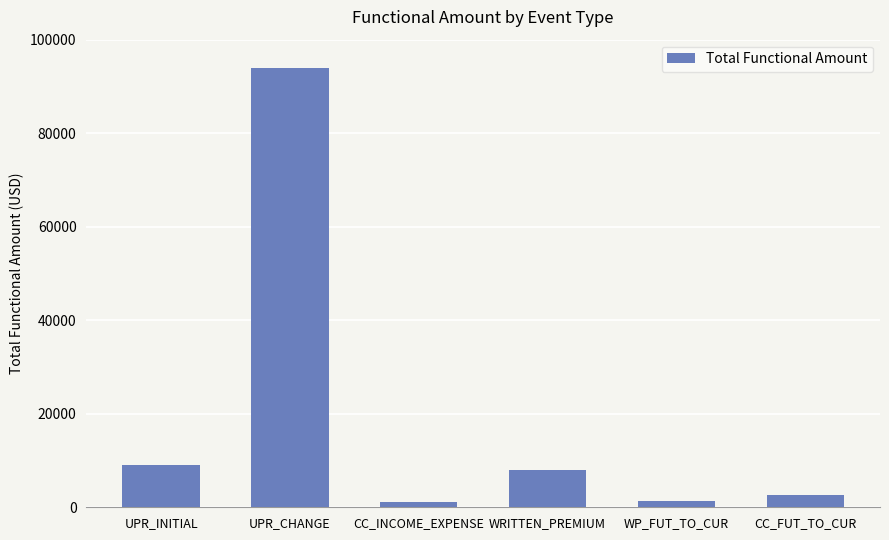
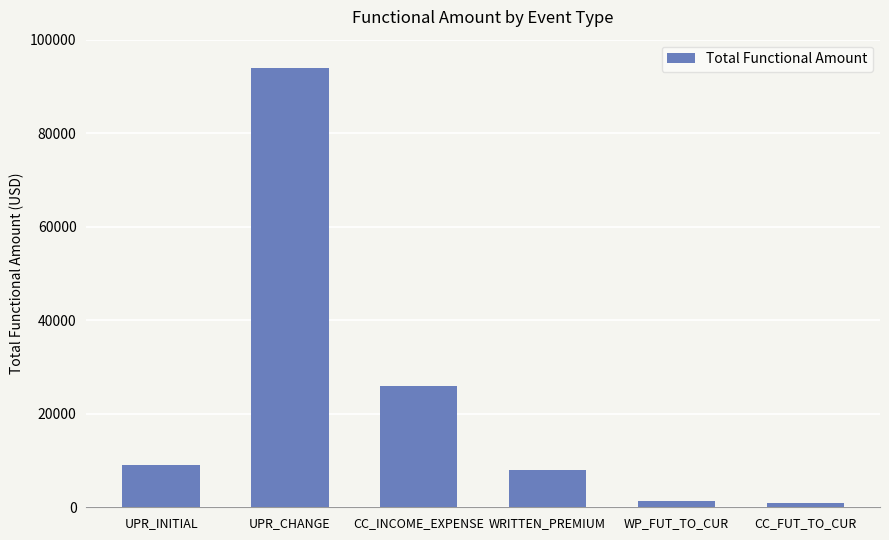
CC_INCOME_EXPENSE: 1000 -> 26000
CC_FUT_TO_CUR: 3000 -> 1000
